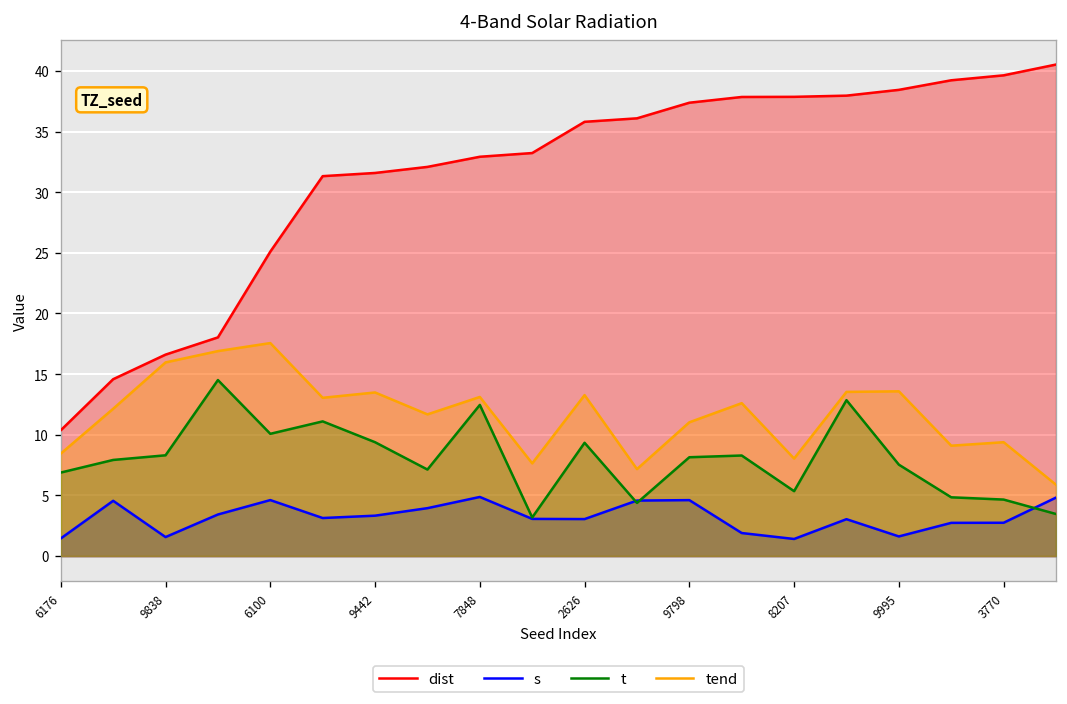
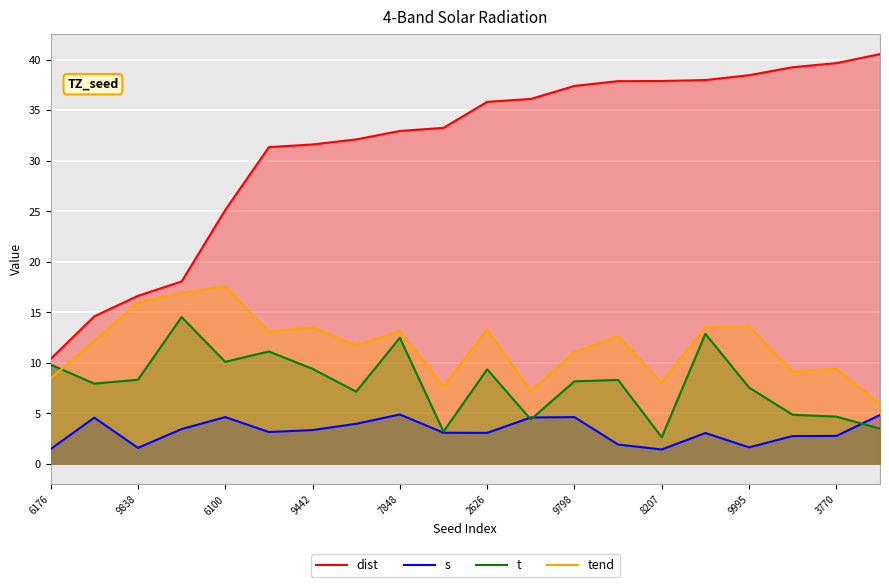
t, 6176: 6.9 -> 9.8
t, 8207: 5.3 -> 2.6
